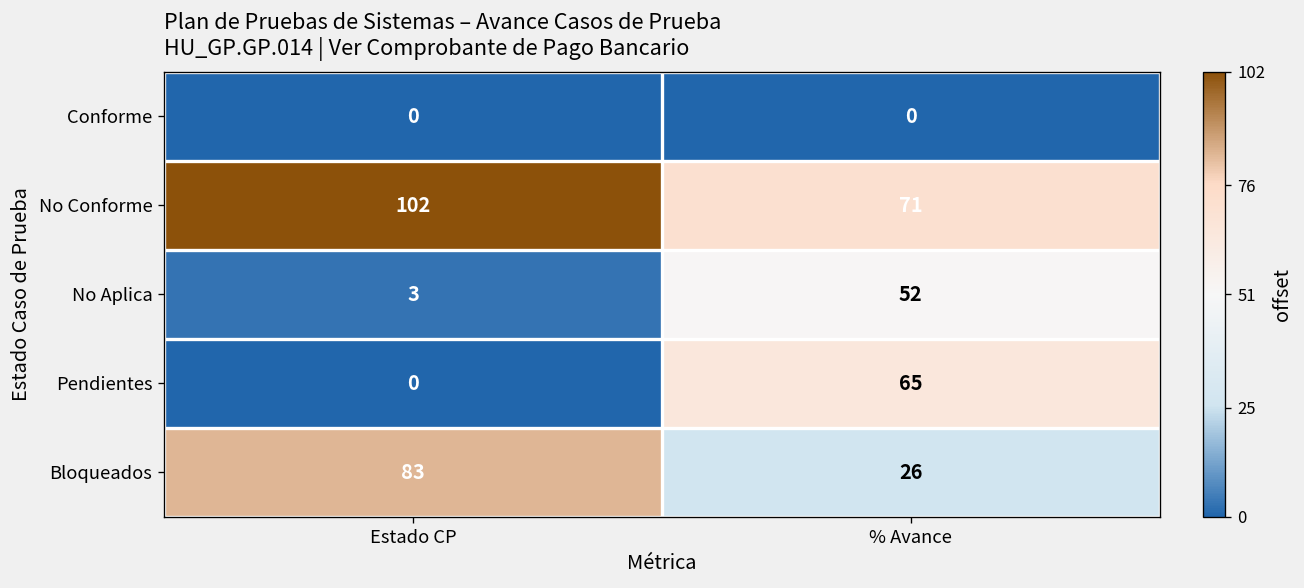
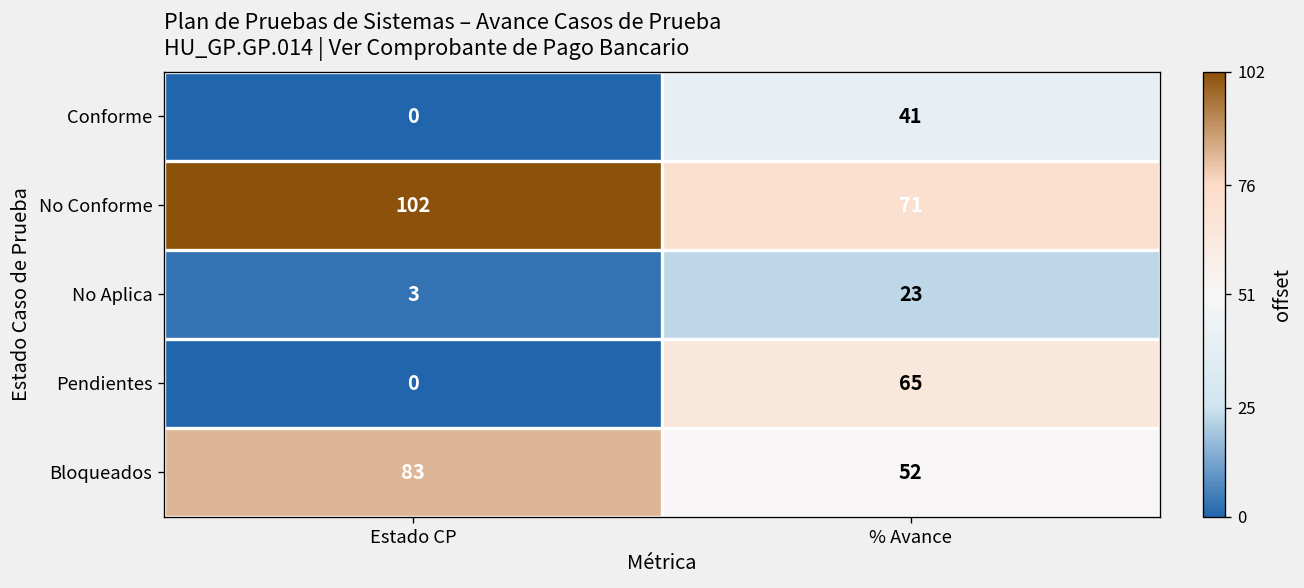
Conforme, % Avance: 0 -> 41
No Aplica, % Avance: 52 -> 23
Bloqueados, % Avance: 26 -> 52
